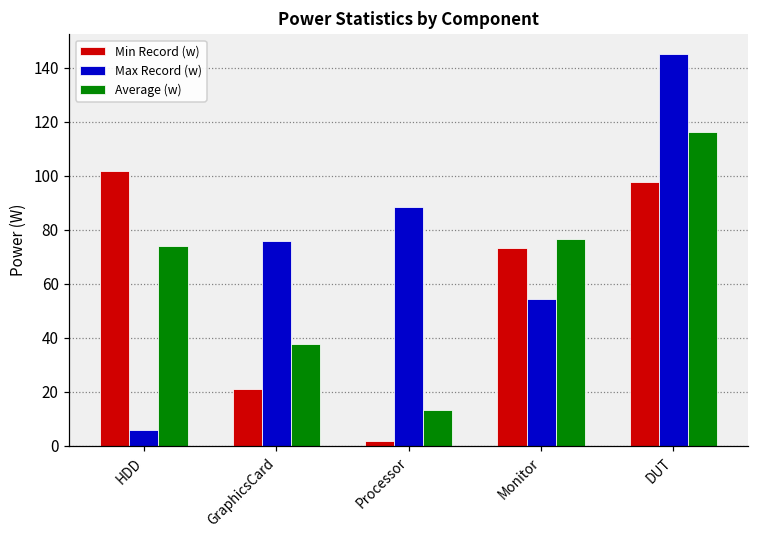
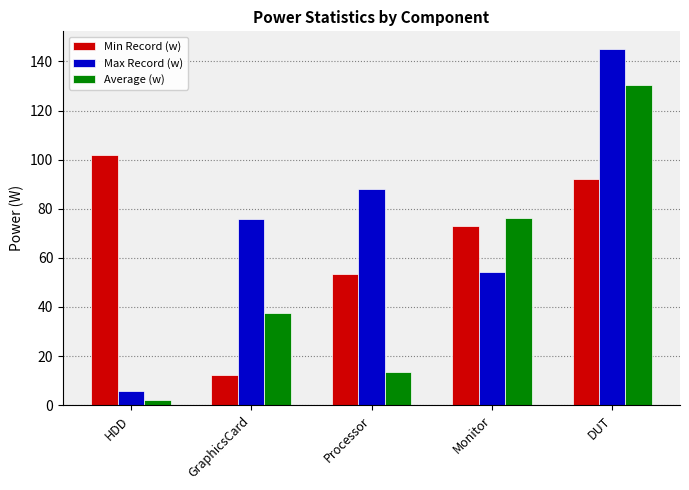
Average (w), HDD: 74 -> 2
Min Record (w), GraphicsCard: 21 -> 12
Min Record (w), Processor: 2 -> 53
Min Record (w), DUT: 98 -> 92
Average (w), DUT: 116 -> 130
